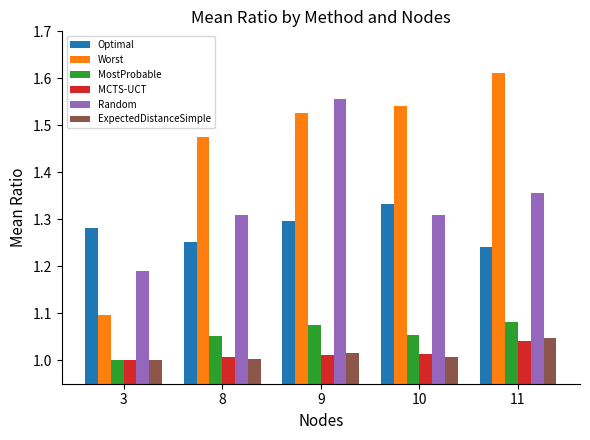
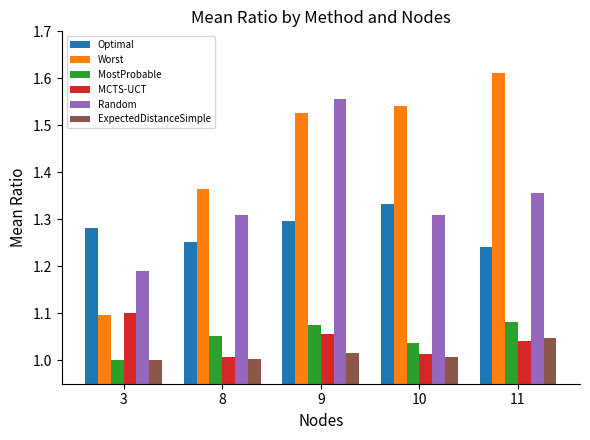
MCTS-UCT, 3: 1.0 -> 1.1
Worst, 8: 1.48 -> 1.36
MCTS-UCT, 9: 1.01 -> 1.06
MostProbable, 10: 1.05 -> 1.04
